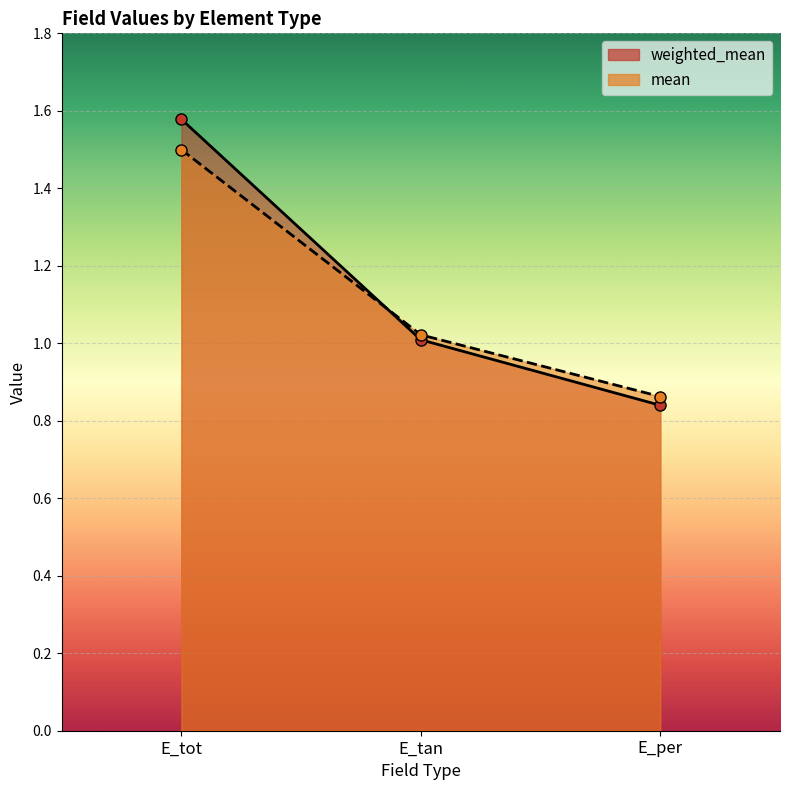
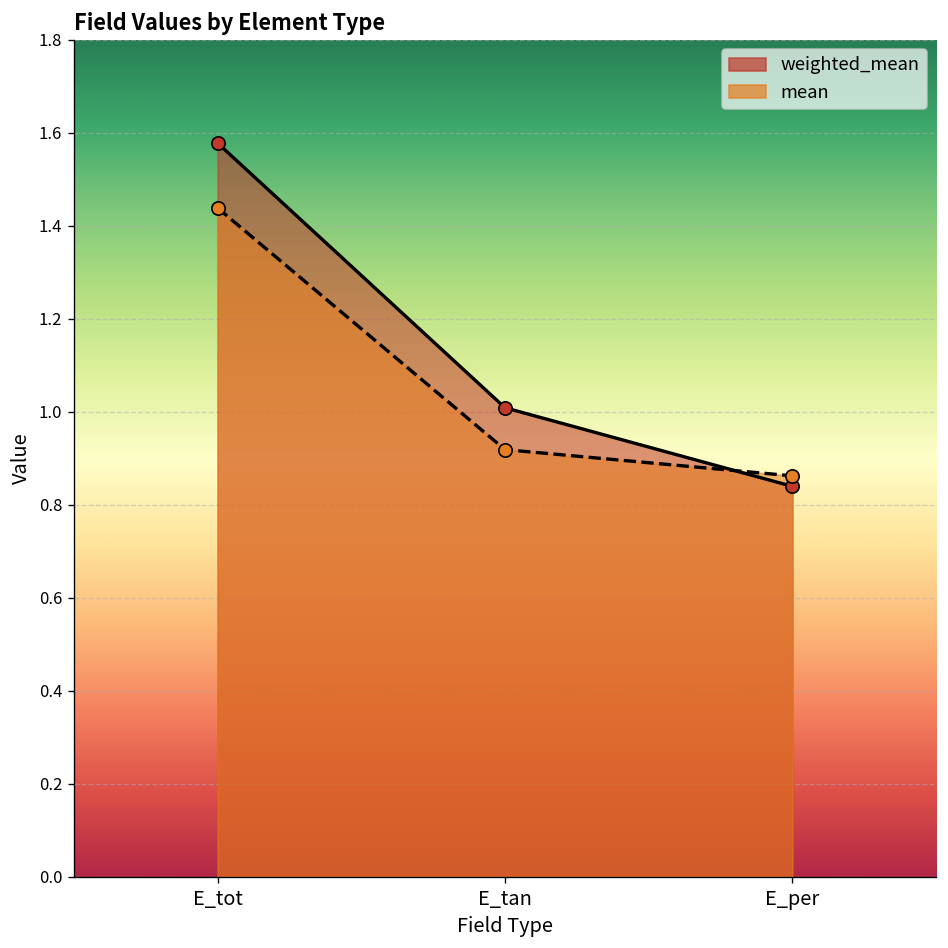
mean, E_tot: 1.50 -> 1.44
mean, E_tan: 1.02 -> 0.92
